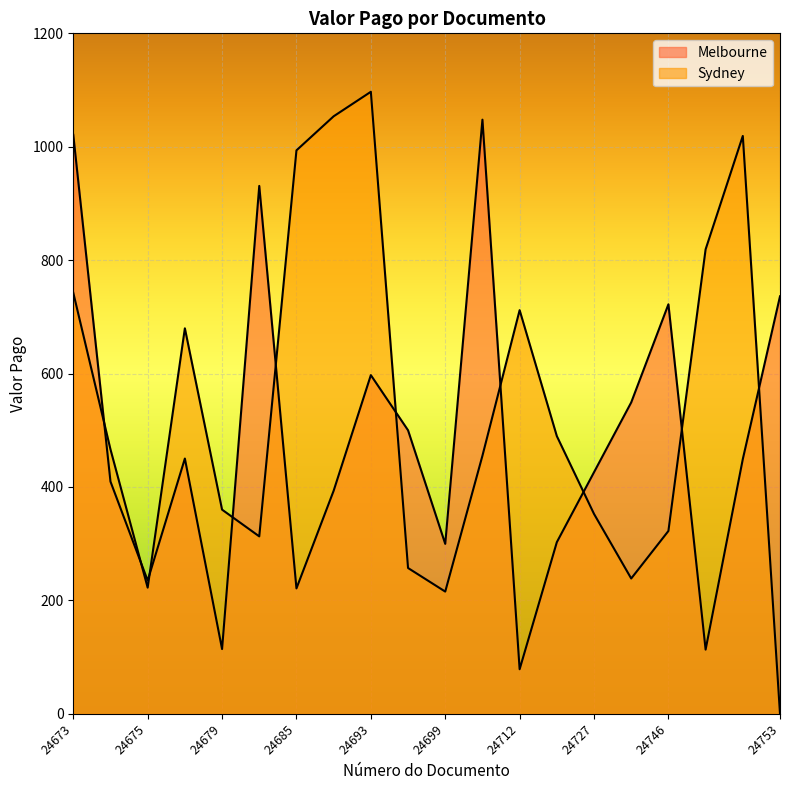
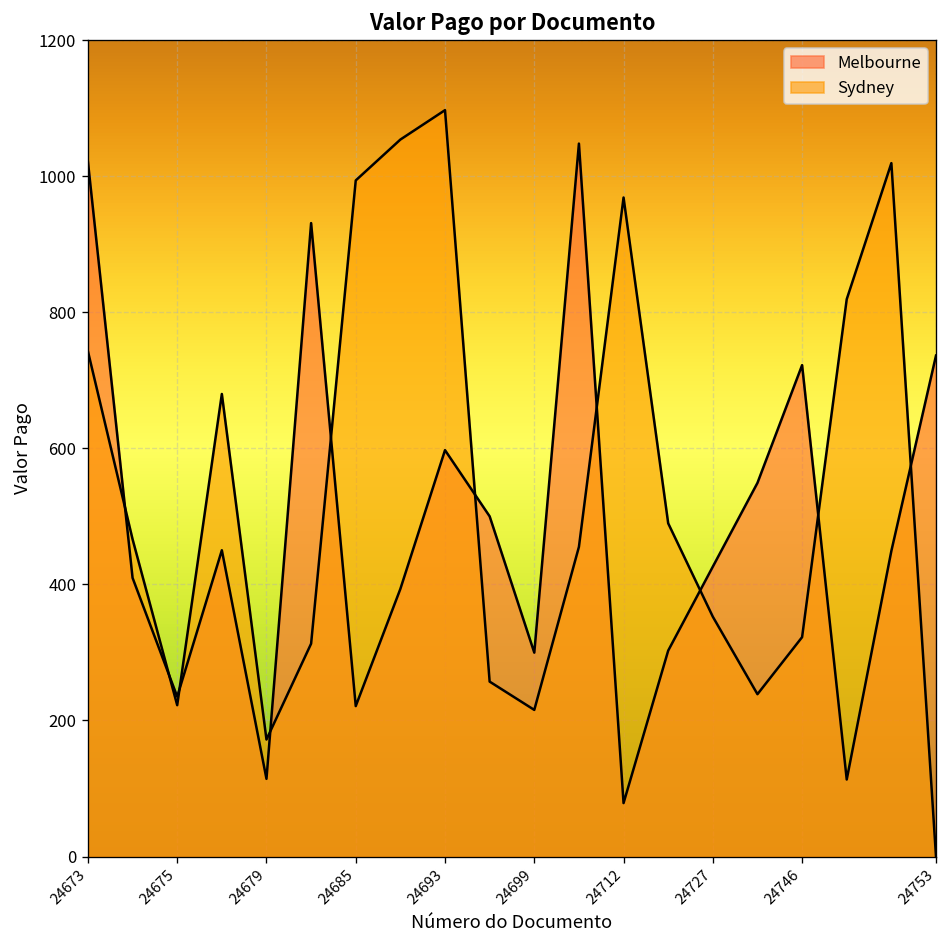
Sydney, 24679: 360 -> 170
Sydney, 24712: 710 -> 970
